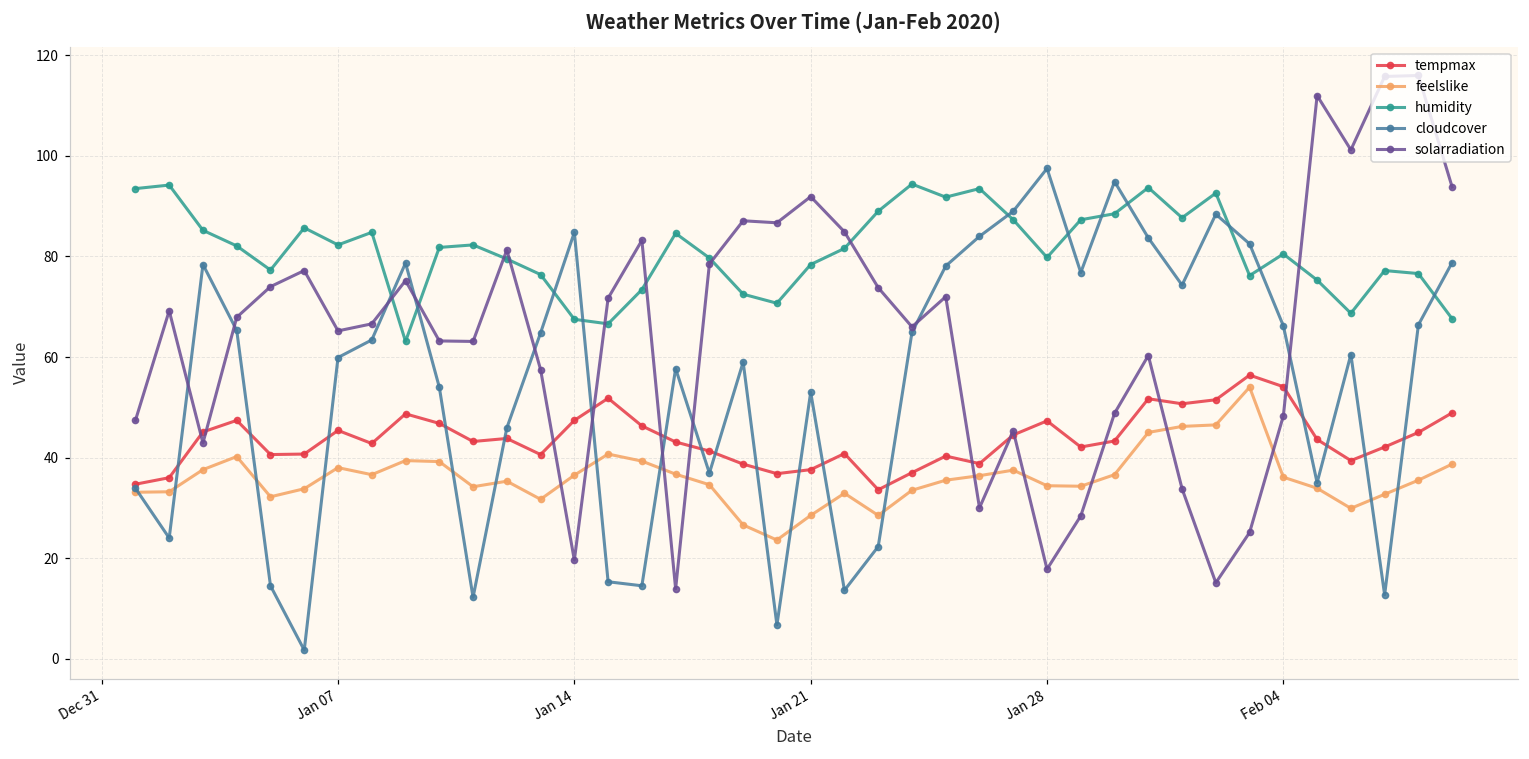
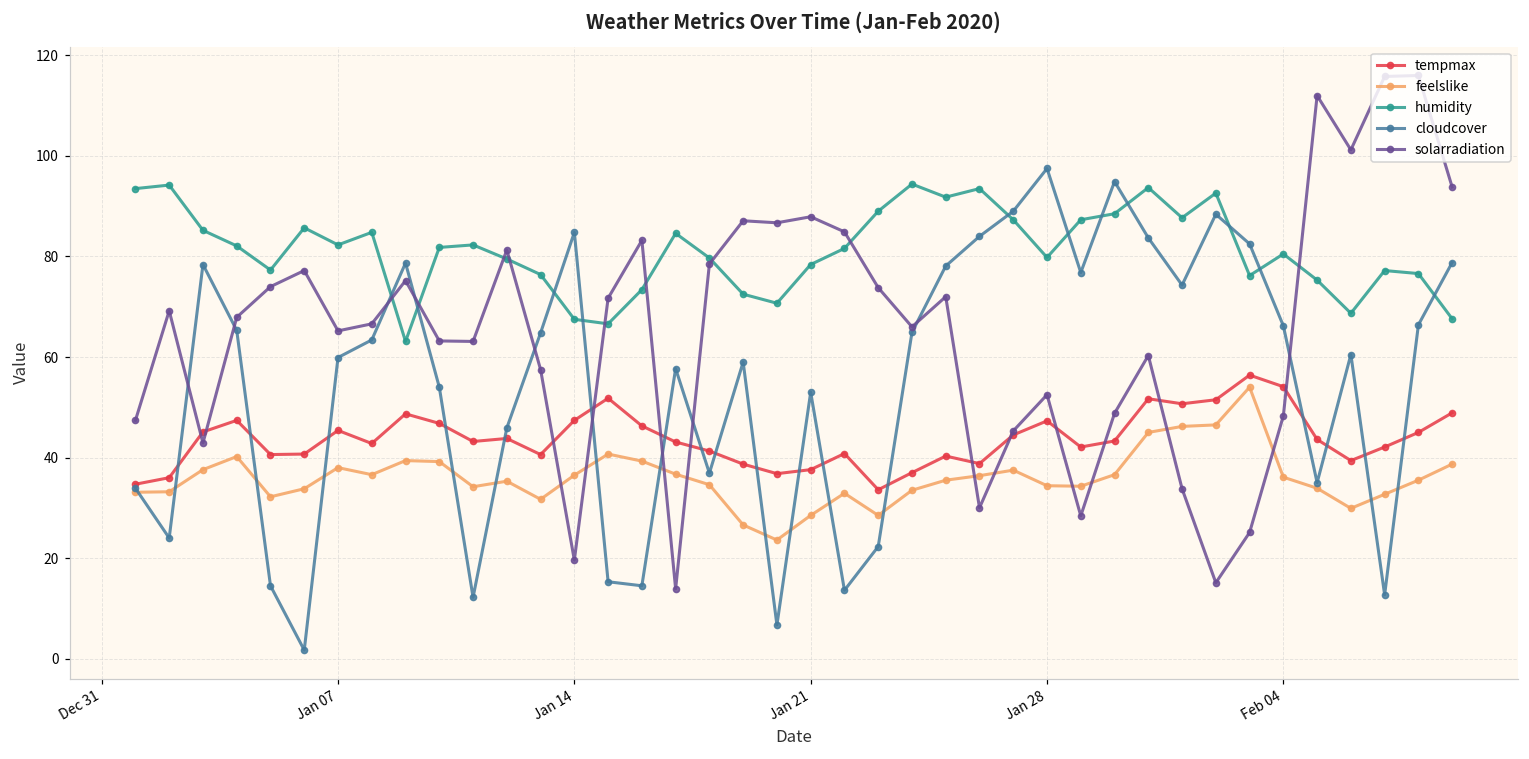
solarradiation, Jan 21: 92 -> 88
solarradiation, Jan 28: 18 -> 53
